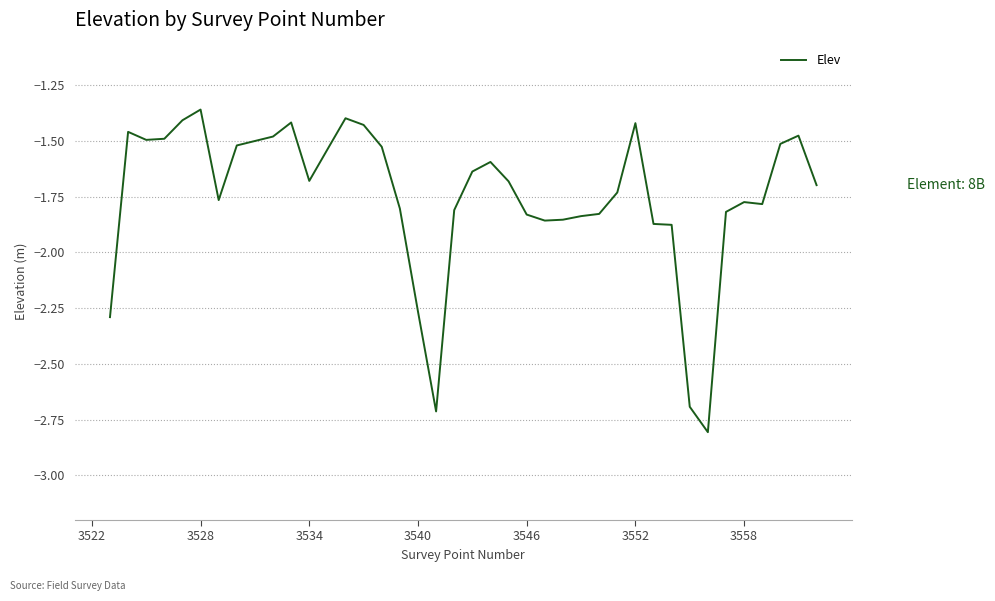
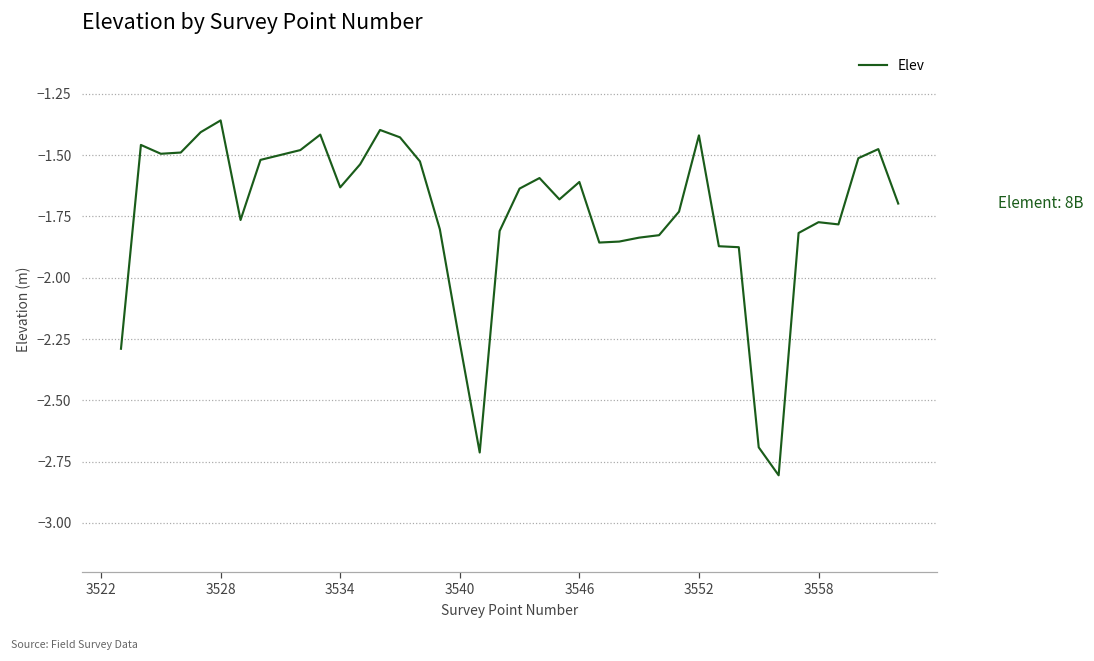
3534: -1.68 -> -1.63
3546: -1.83 -> -1.61
